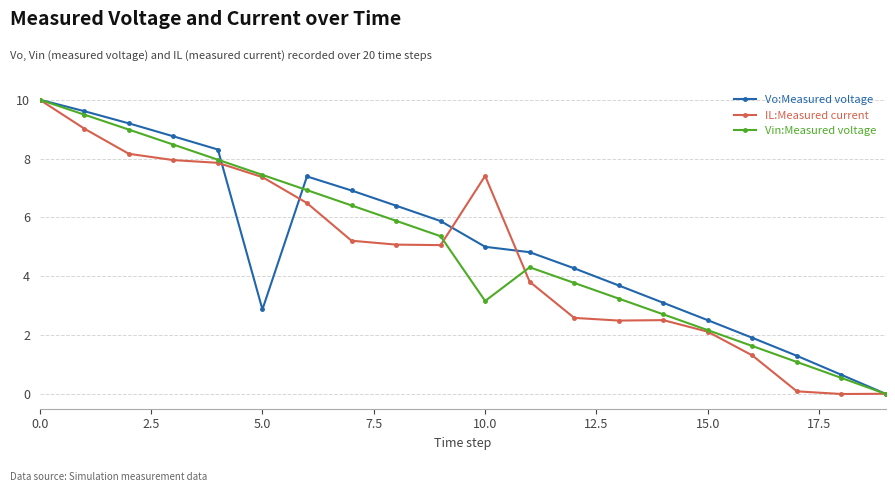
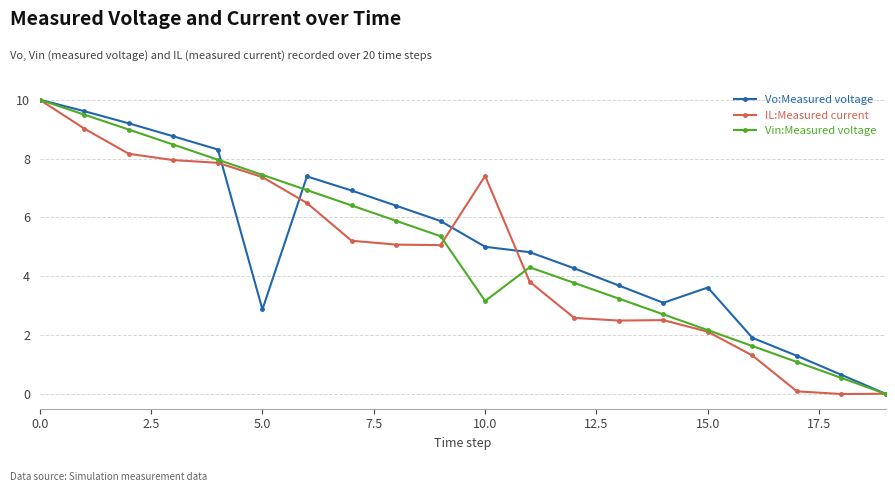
Vo:Measured voltage, 15.0: 2.5 -> 3.6
